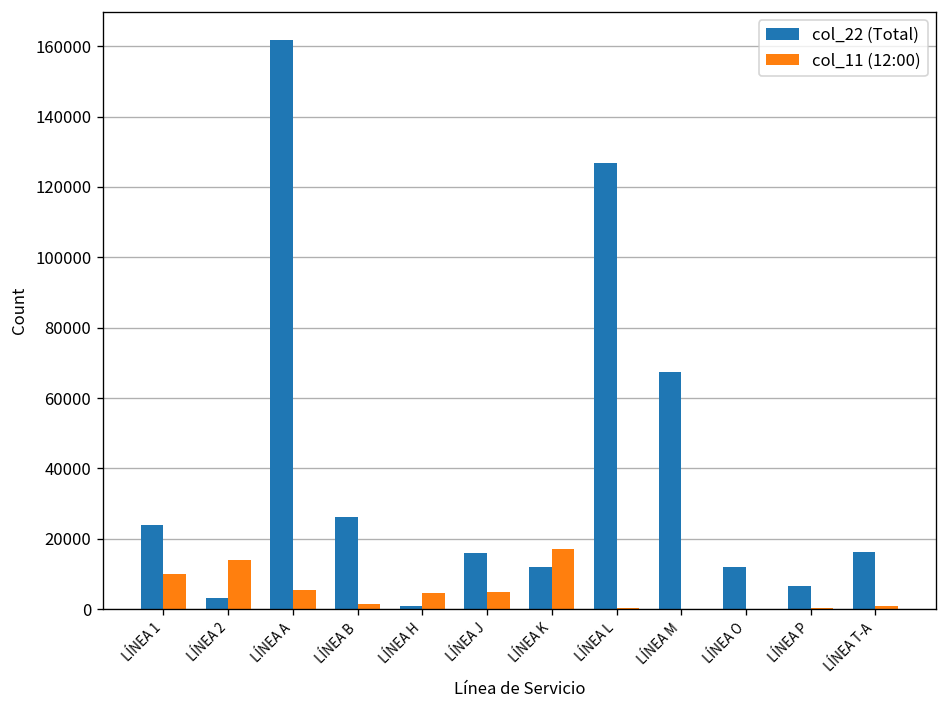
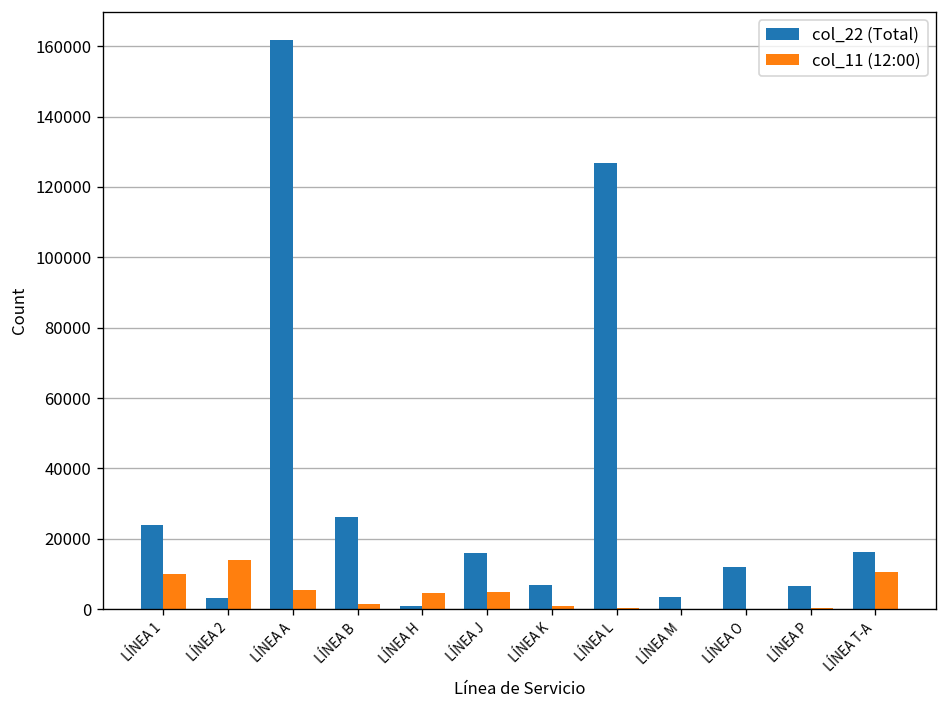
col_22 (Total), LÍNEA K: 12000 -> 7000
col_11 (12:00), LÍNEA K: 17000 -> 1000
col_22 (Total), LÍNEA M: 67000 -> 3000
col_11 (12:00), LÍNEA T-A: 1000 -> 11000
